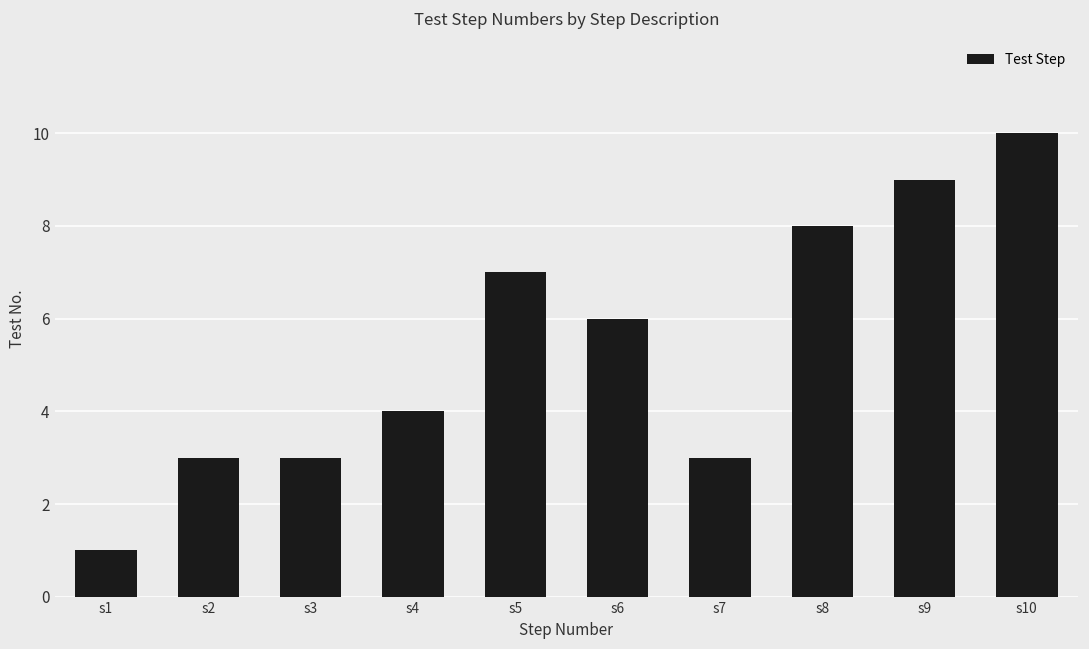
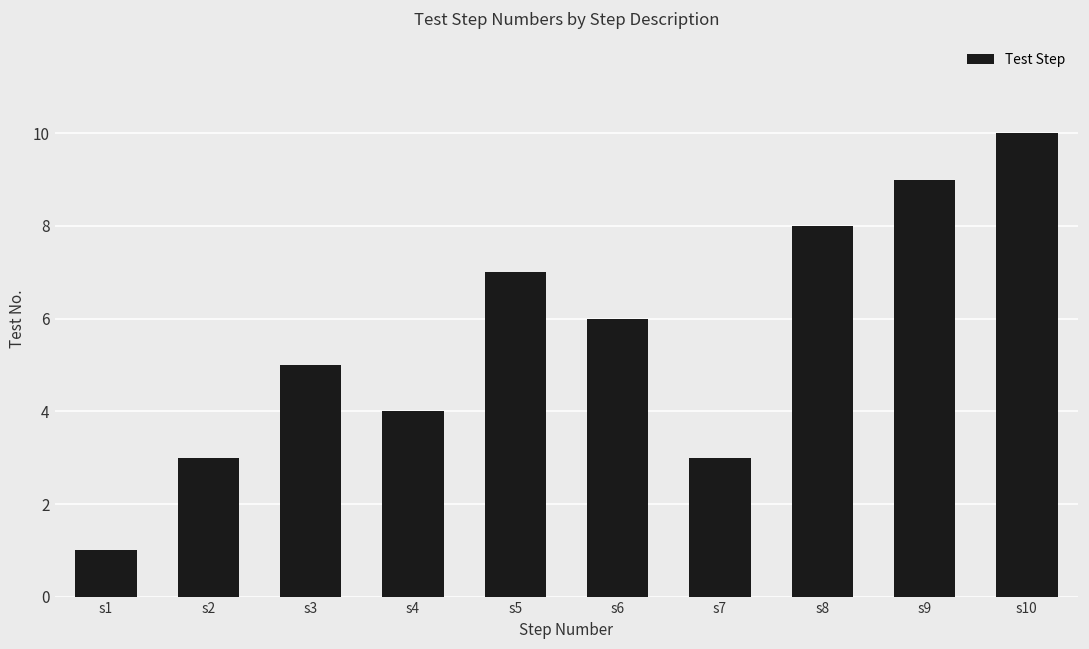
s3: 3 -> 5
